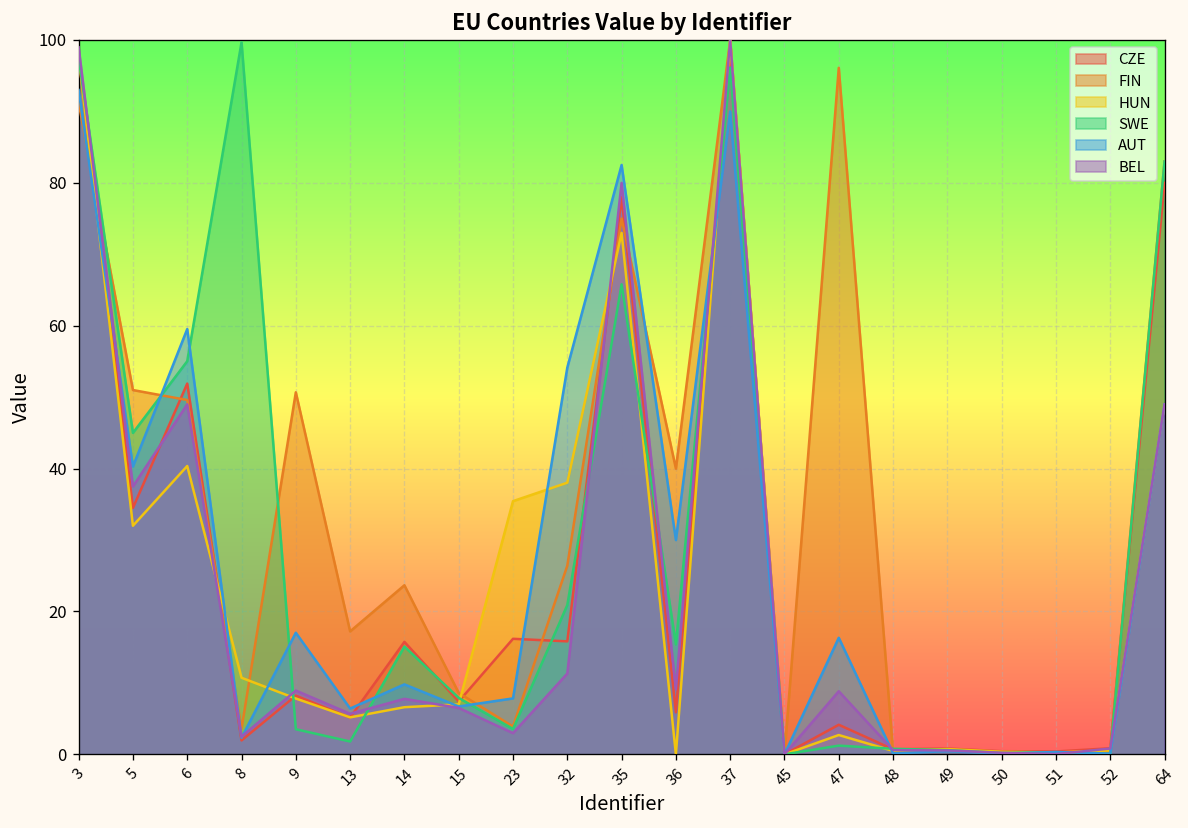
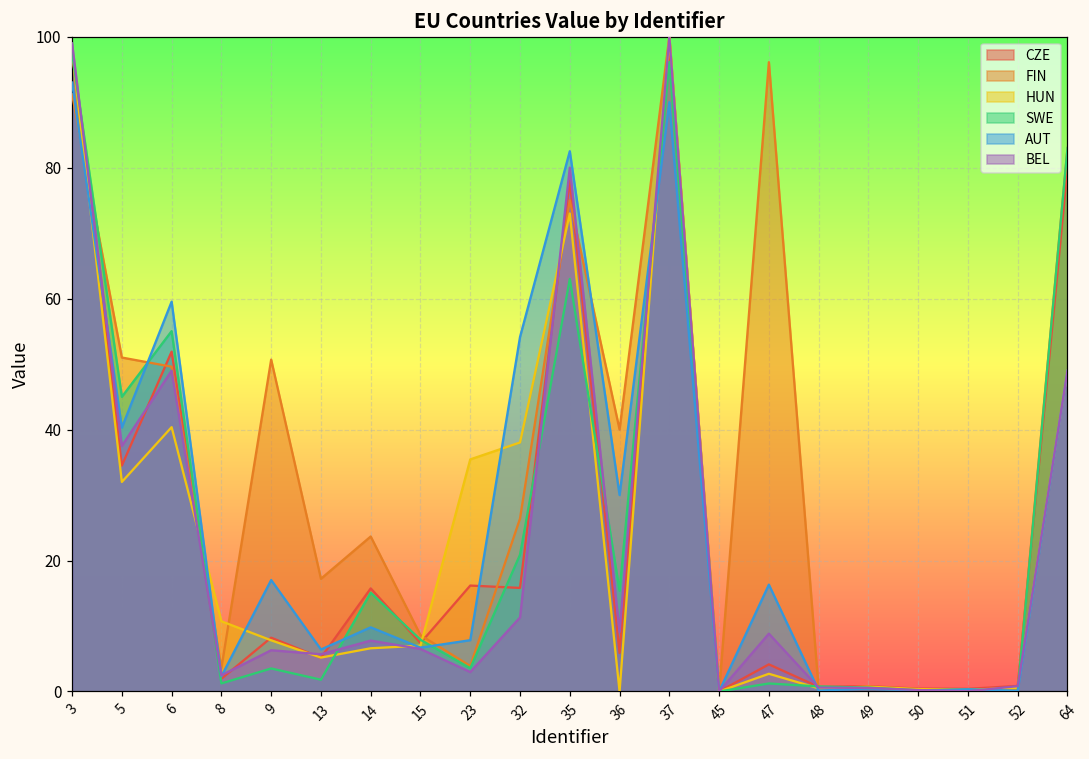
SWE, 8: 100 -> 1
BEL, 9: 9 -> 6
SWE, 35: 66 -> 63
